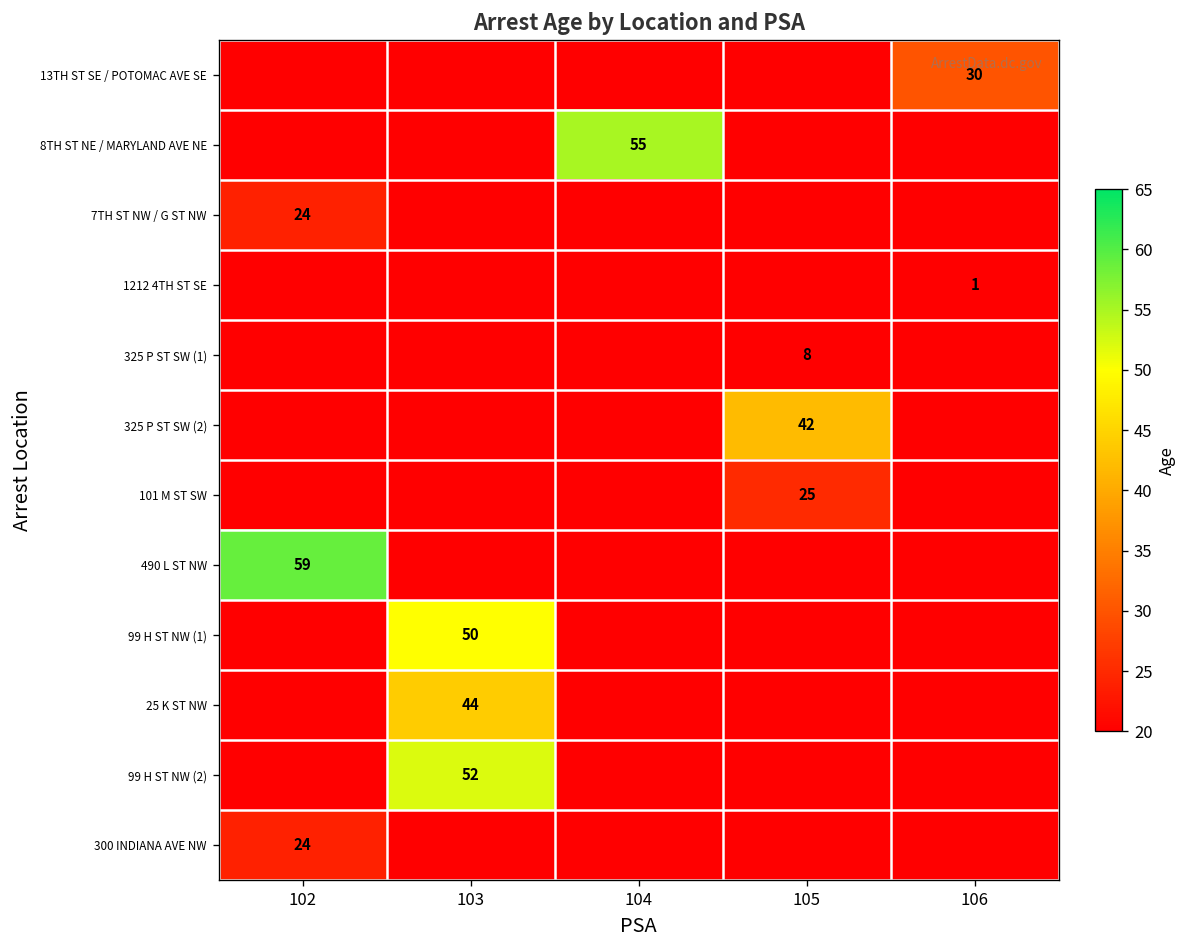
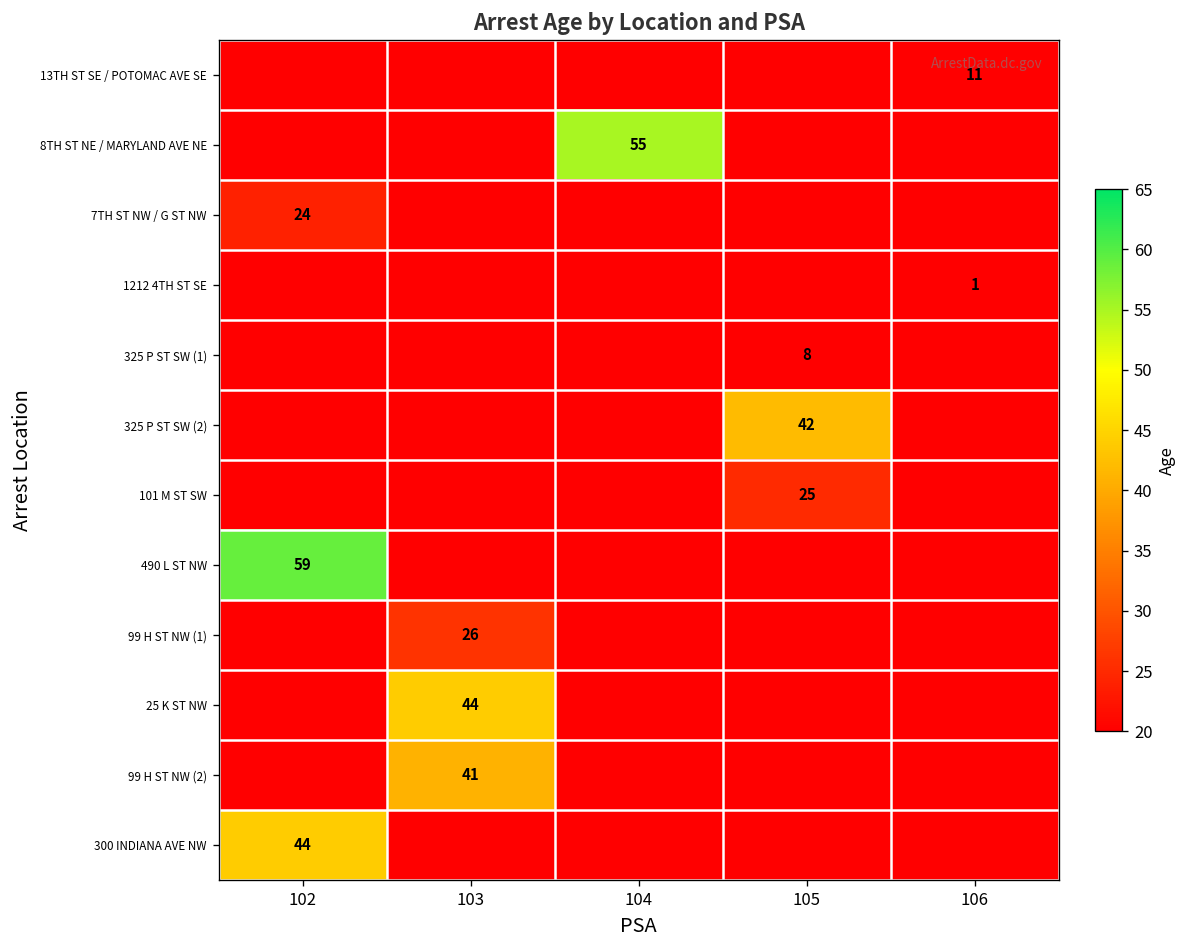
13TH ST SE / POTOMAC AVE SE, 106: 30 -> 11
99 H ST NW (1), 103: 50 -> 26
99 H ST NW (2), 103: 52 -> 41
300 INDIANA AVE NW, 102: 24 -> 44
